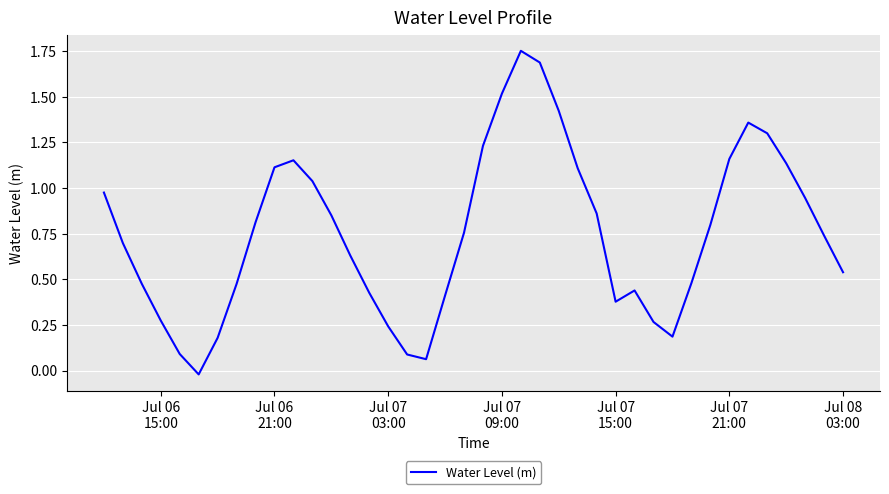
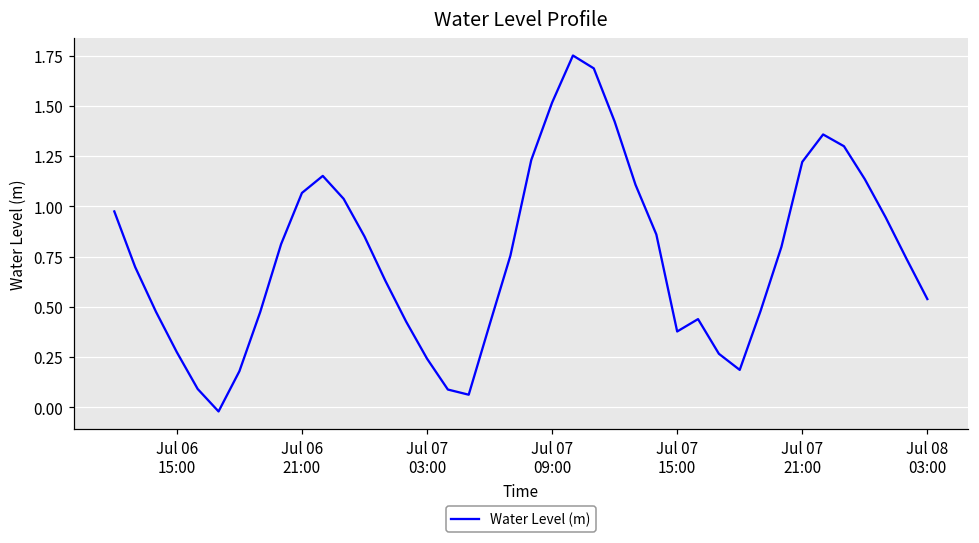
Jul 06 21:00: 1.11 -> 1.07
Jul 07 21:00: 1.16 -> 1.22
